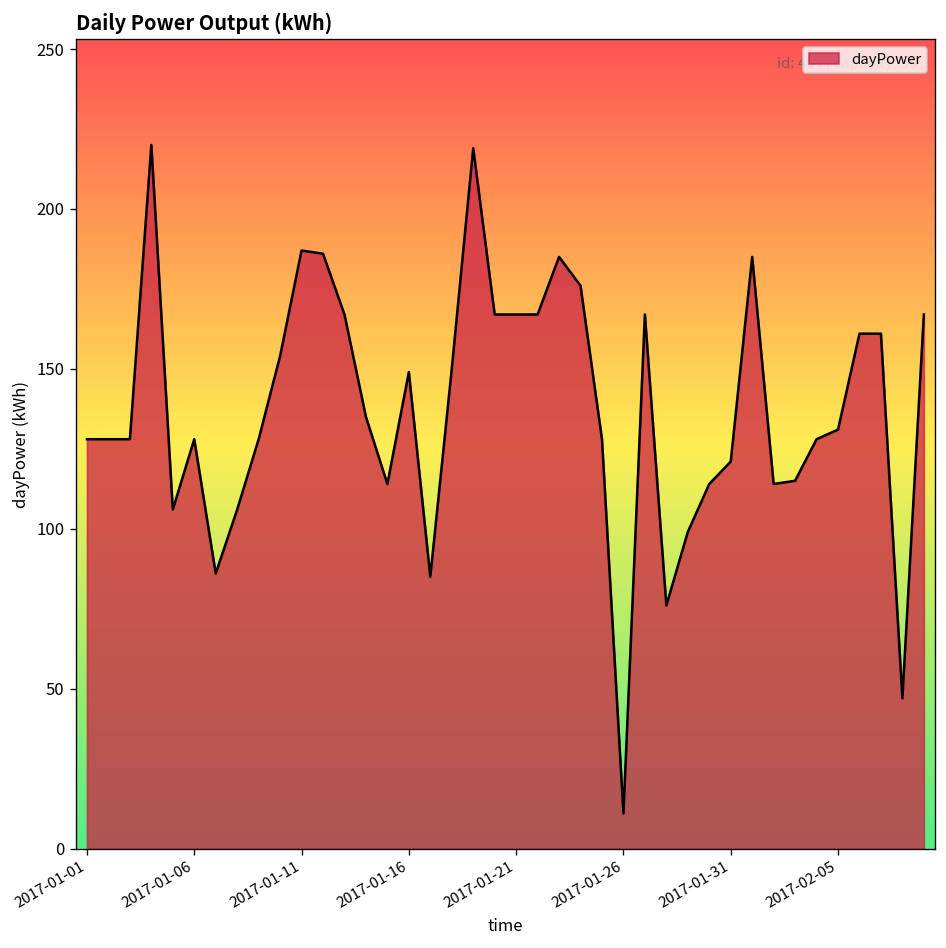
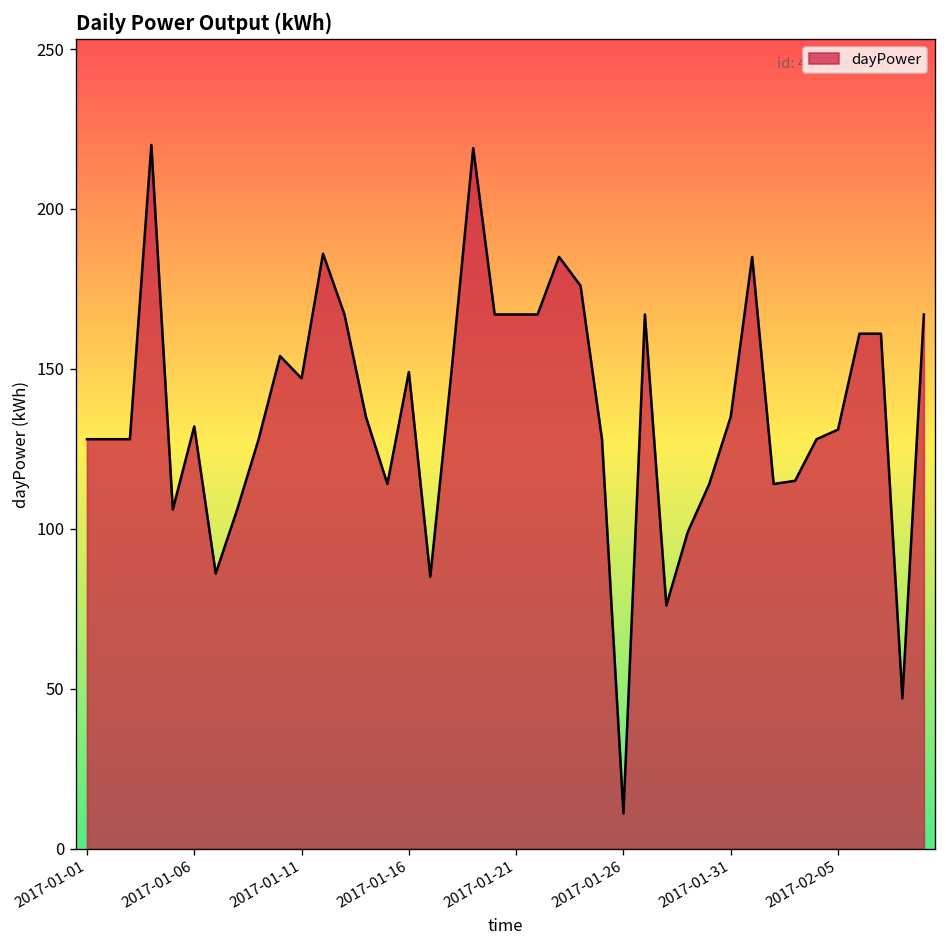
2017-01-06: 128 -> 132
2017-01-11: 187 -> 147
2017-01-31: 121 -> 135
